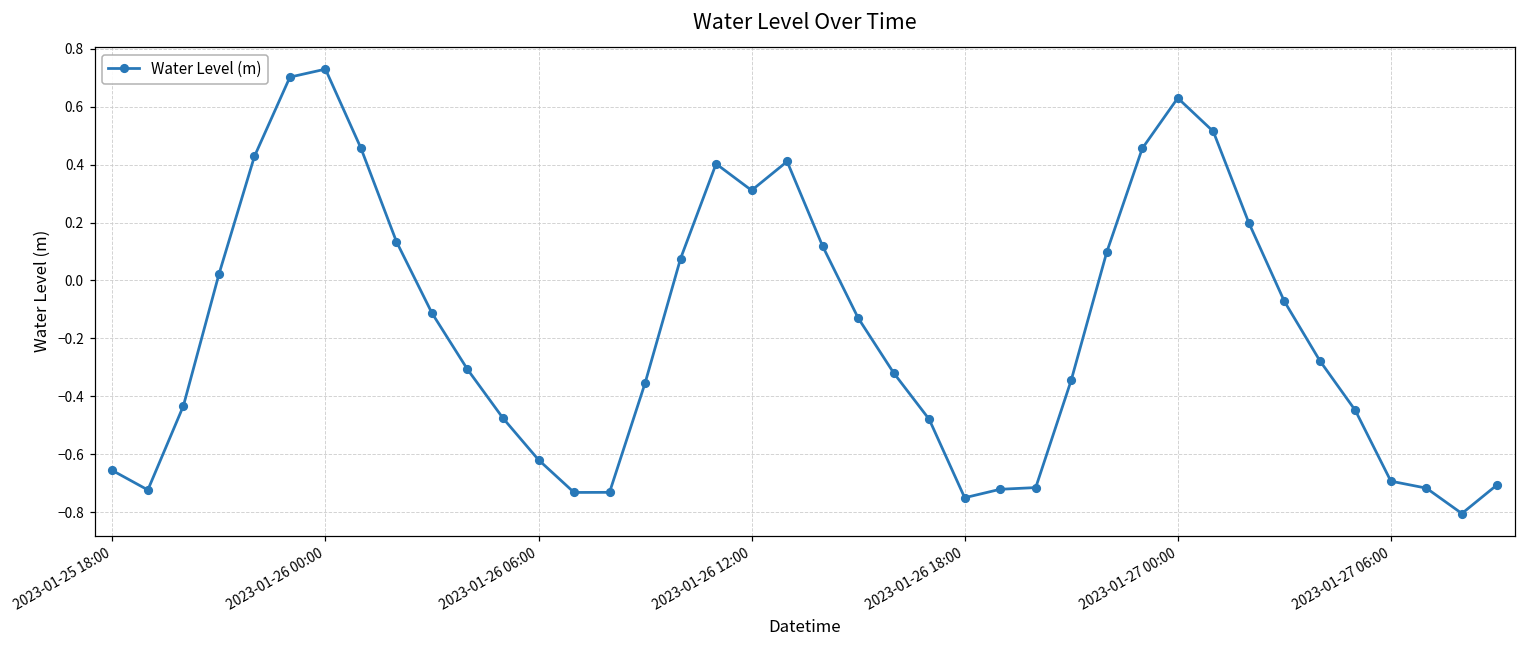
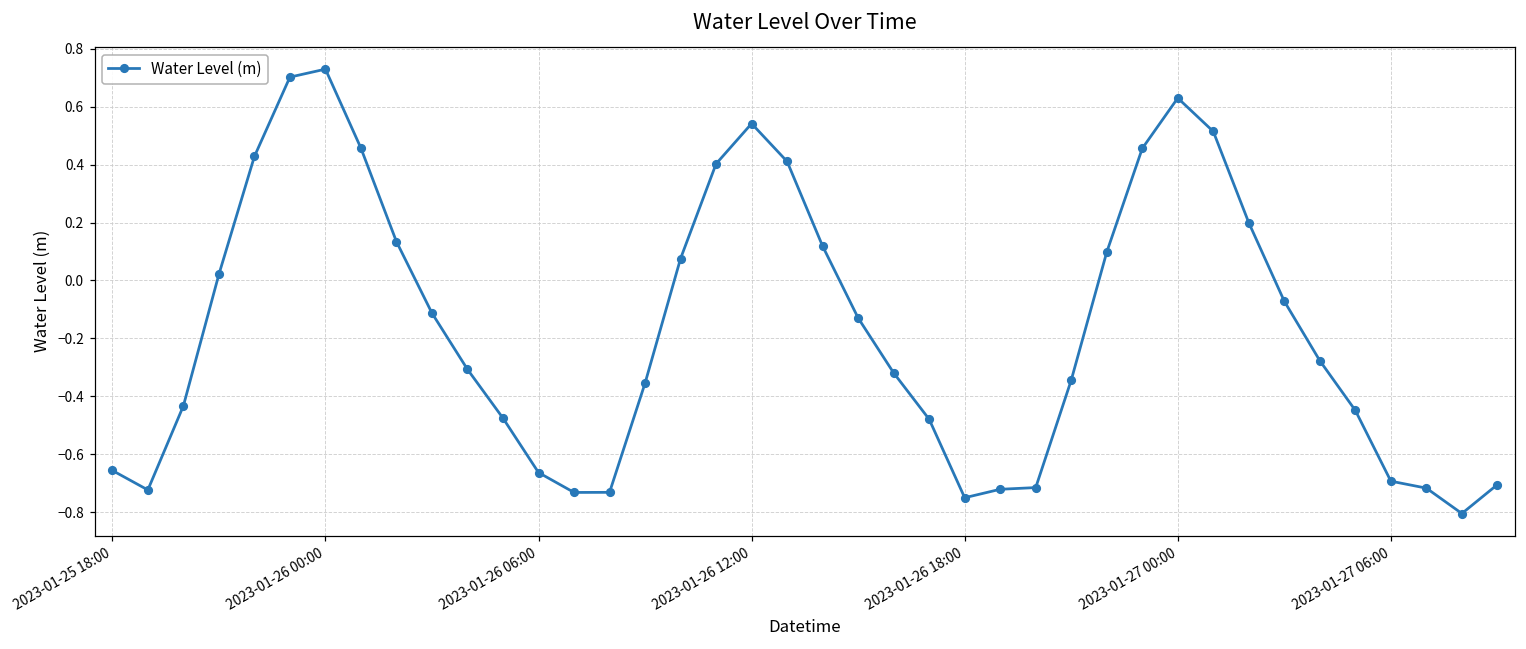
2023-01-26 06:00: -0.62 -> -0.66
2023-01-26 12:00: 0.31 -> 0.54
